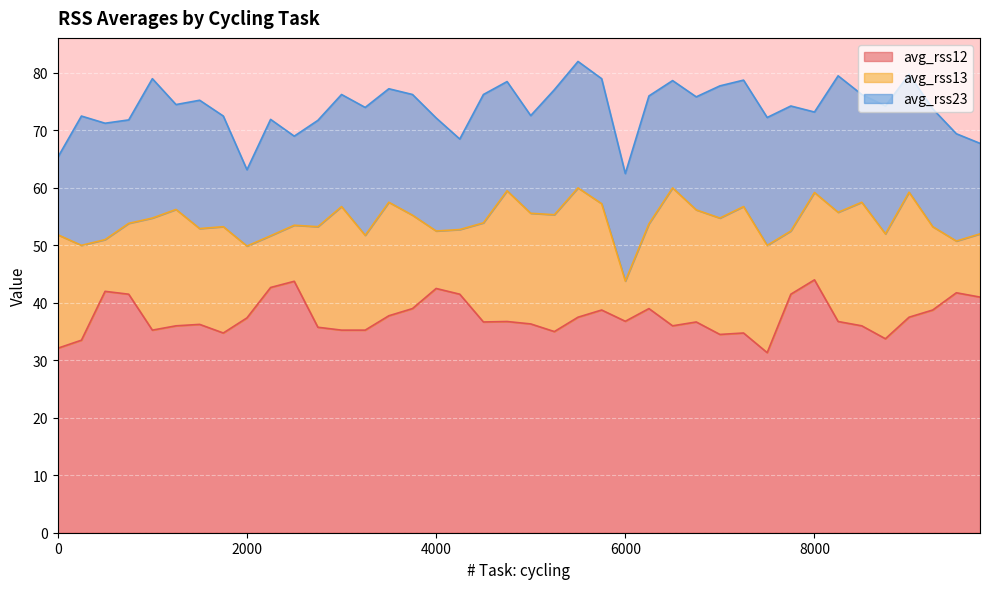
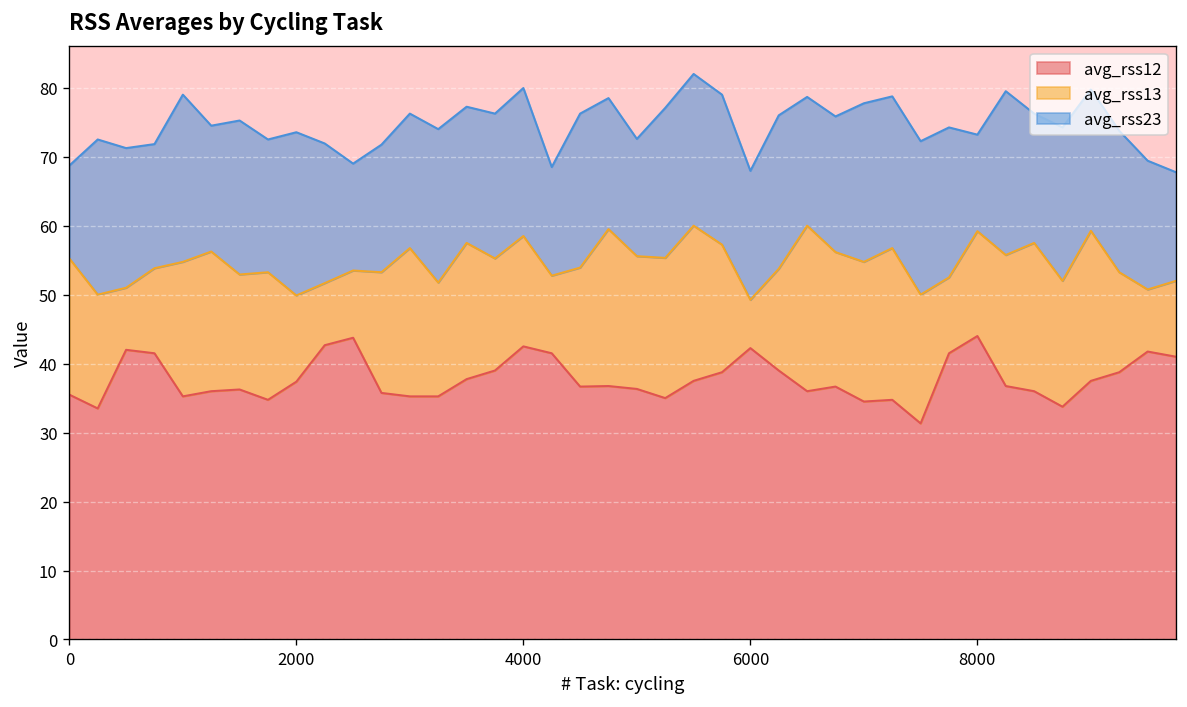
avg_rss12, 0: 32 -> 36
avg_rss23, 2000: 13 -> 24
avg_rss13, 4000: 10 -> 16
avg_rss23, 4000: 20 -> 21
avg_rss12, 6000: 37 -> 42
